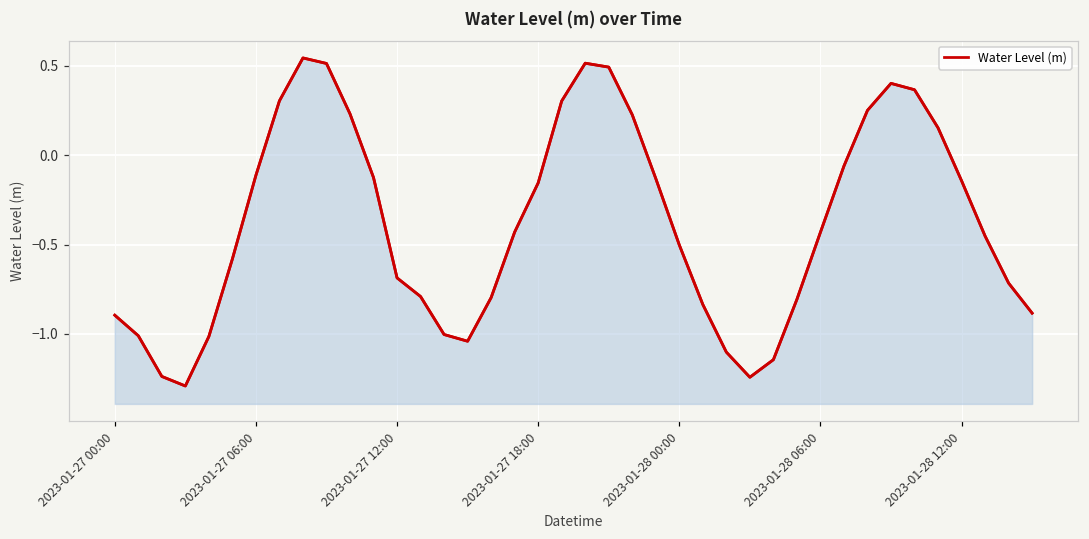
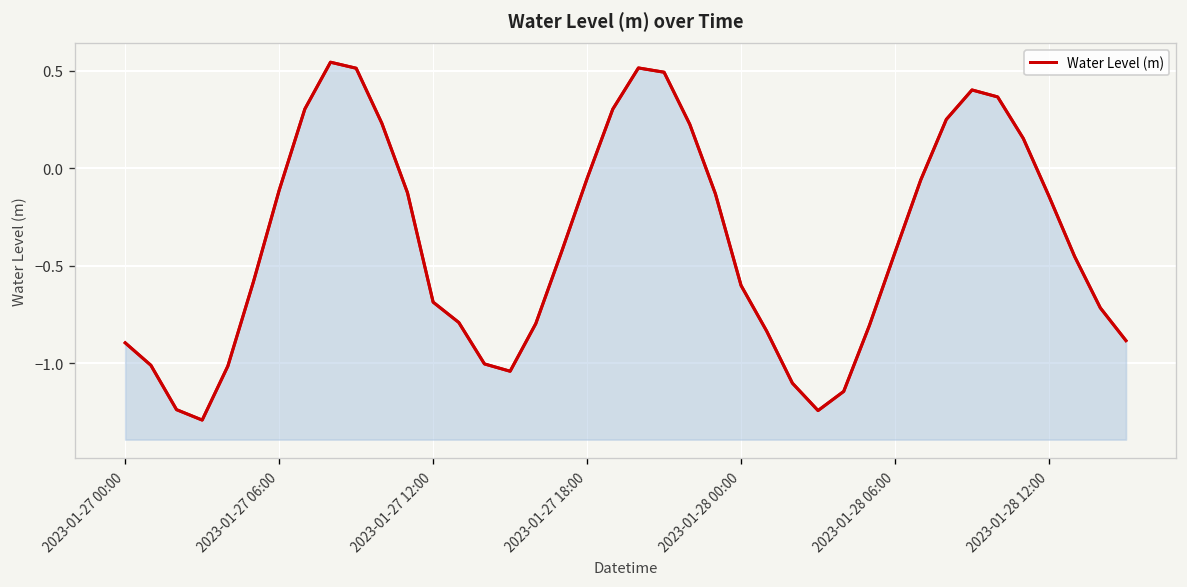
2023-01-27 18:00: -0.15 -> -0.05
2023-01-28 00:00: -0.50 -> -0.60
